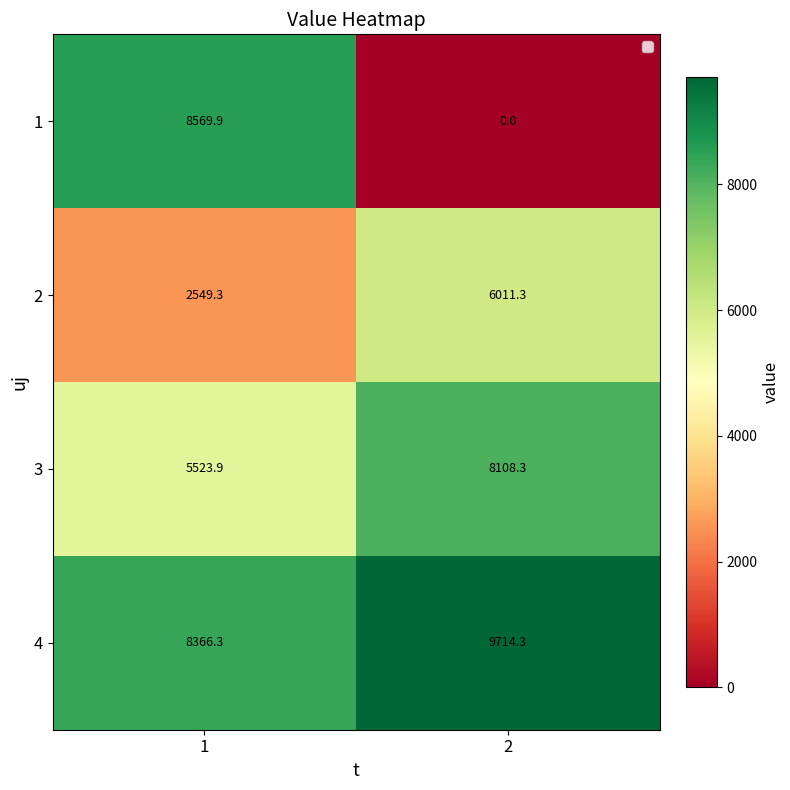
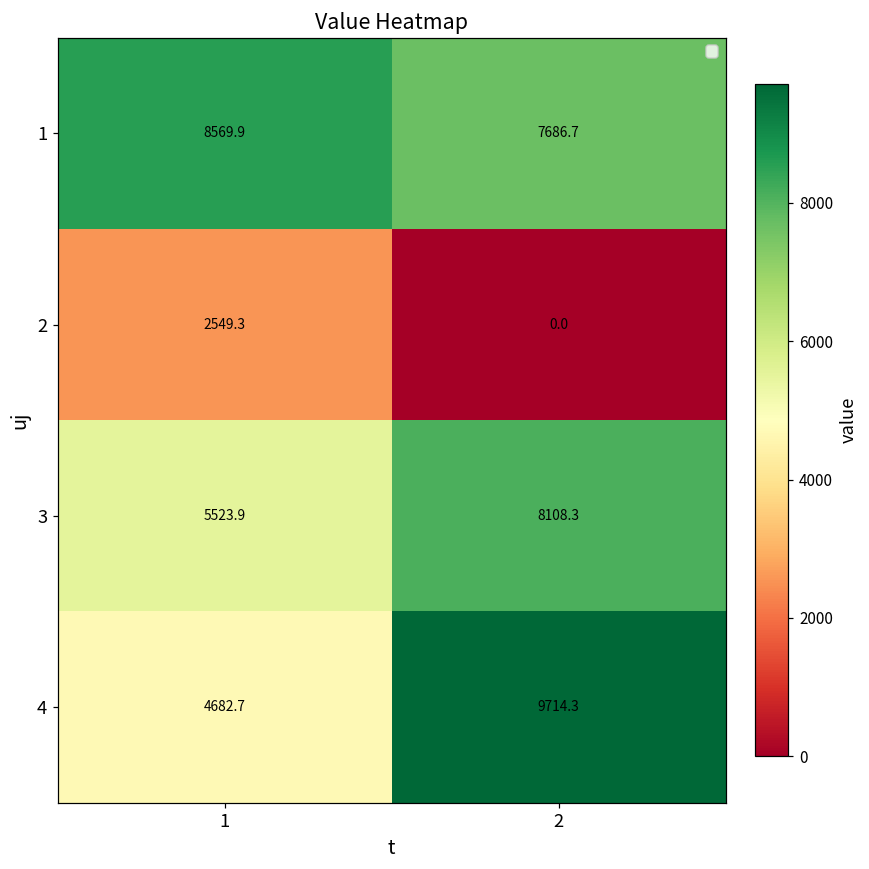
1, 2: 0.0 -> 7686.7
2, 2: 6011.3 -> 0.0
4, 1: 8366.3 -> 4682.7
